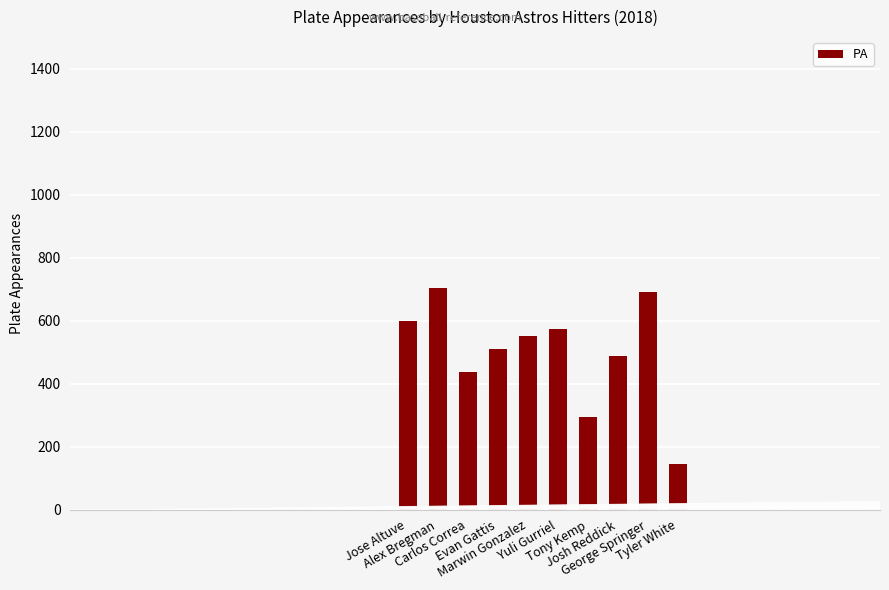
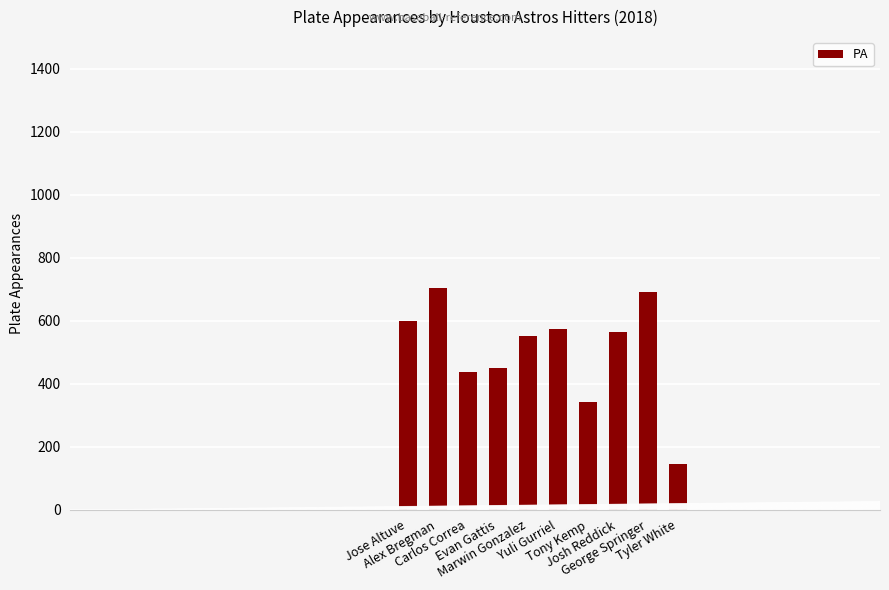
Evan Gattis: 510 -> 450
Tony Kemp: 300 -> 340
Josh Reddick: 490 -> 570
